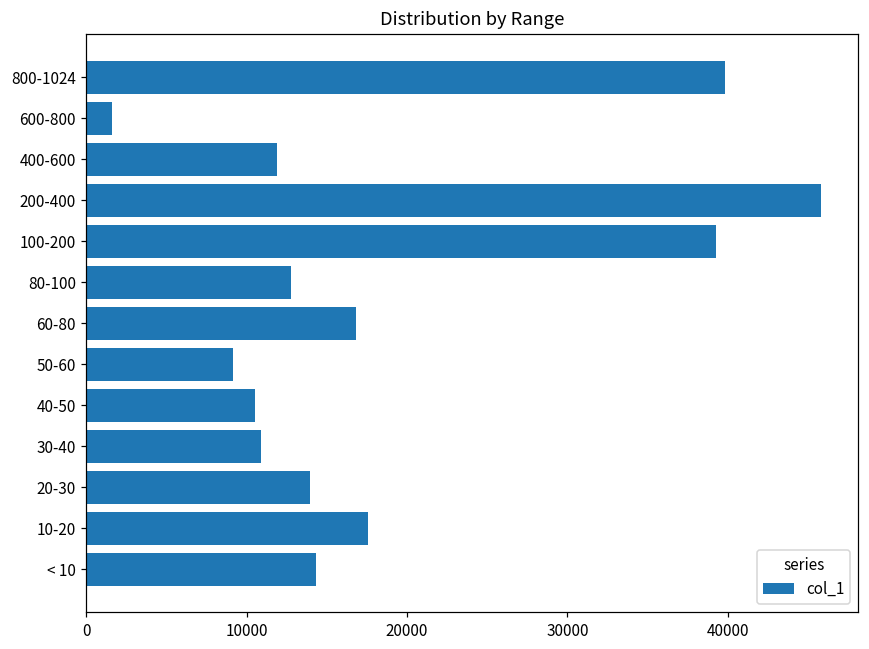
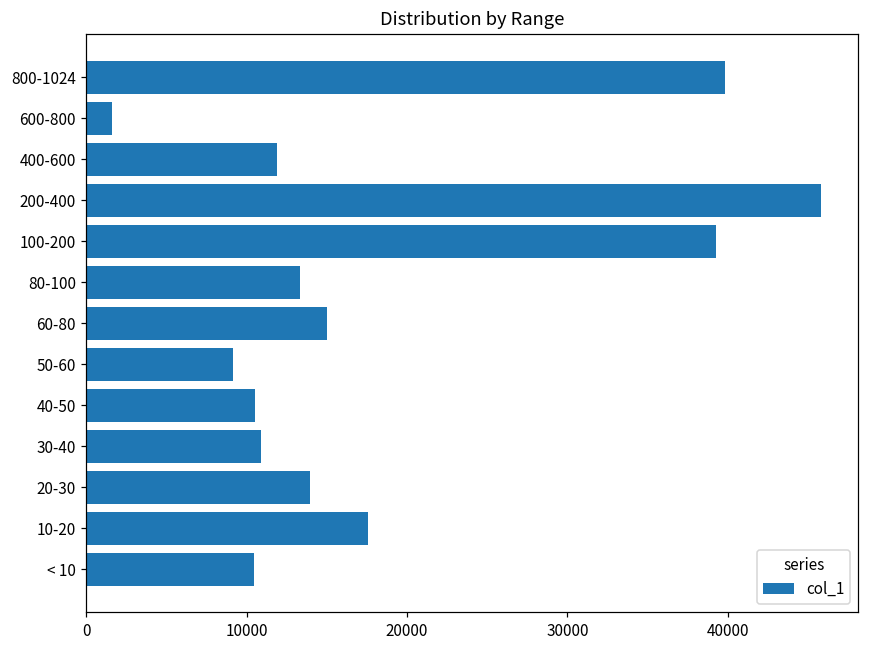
80-100: 12800 -> 13300
60-80: 16800 -> 15000
< 10: 14300 -> 10400
